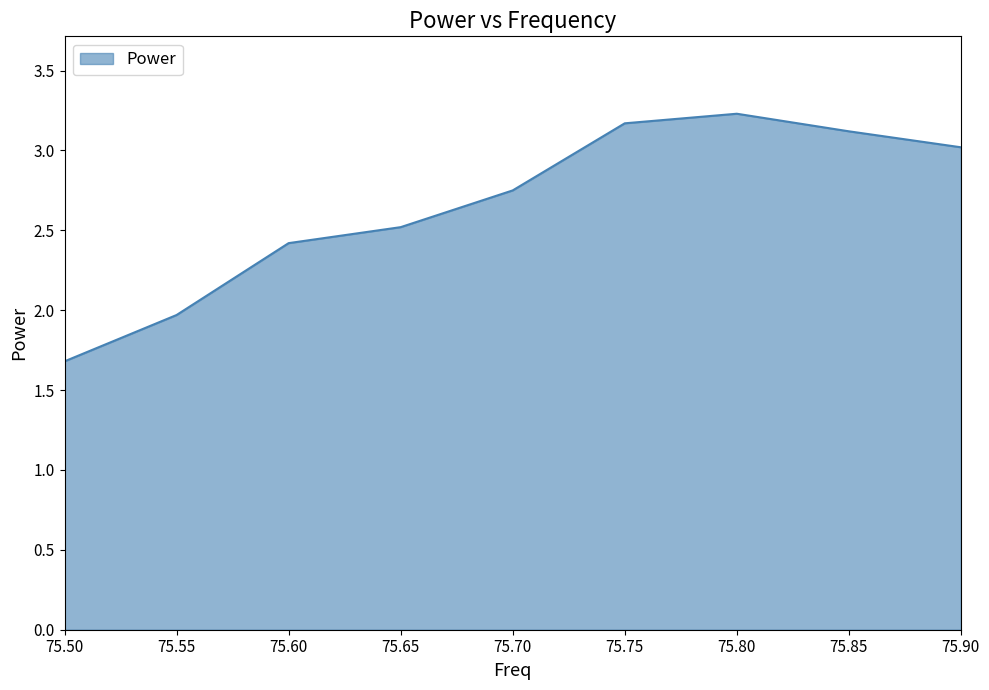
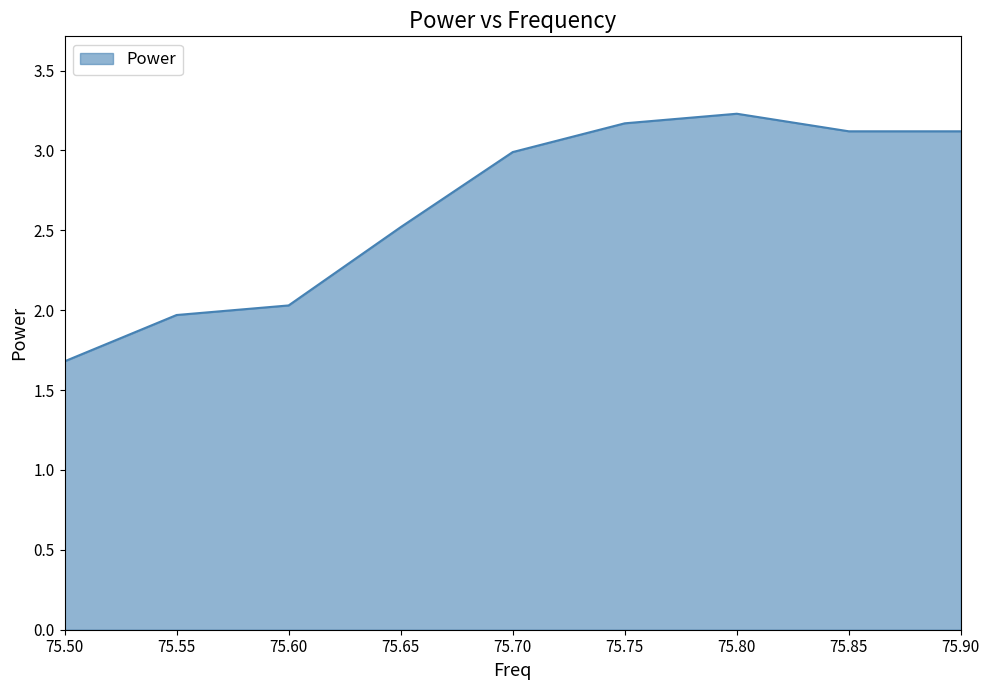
75.60: 2.42 -> 2.03
75.70: 2.75 -> 2.99
75.90: 3.02 -> 3.12
